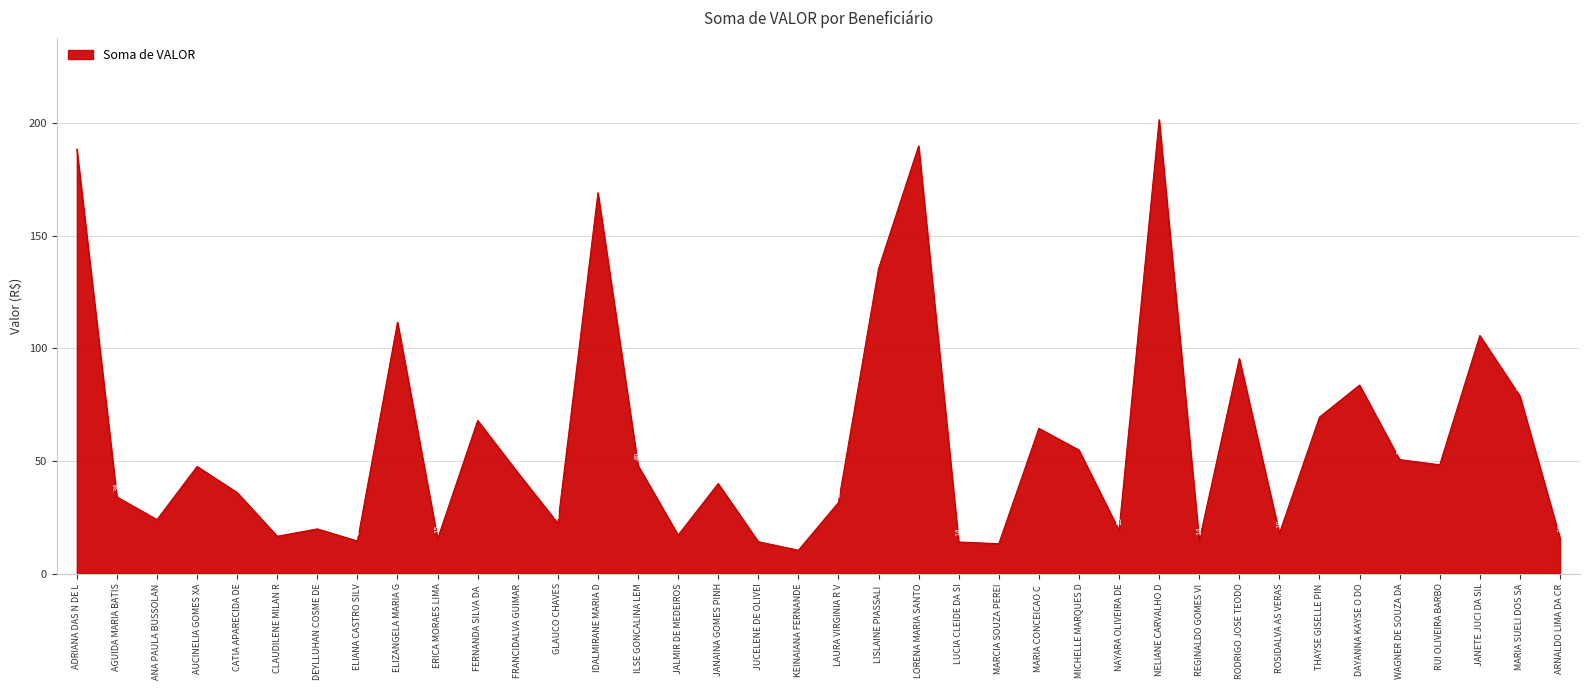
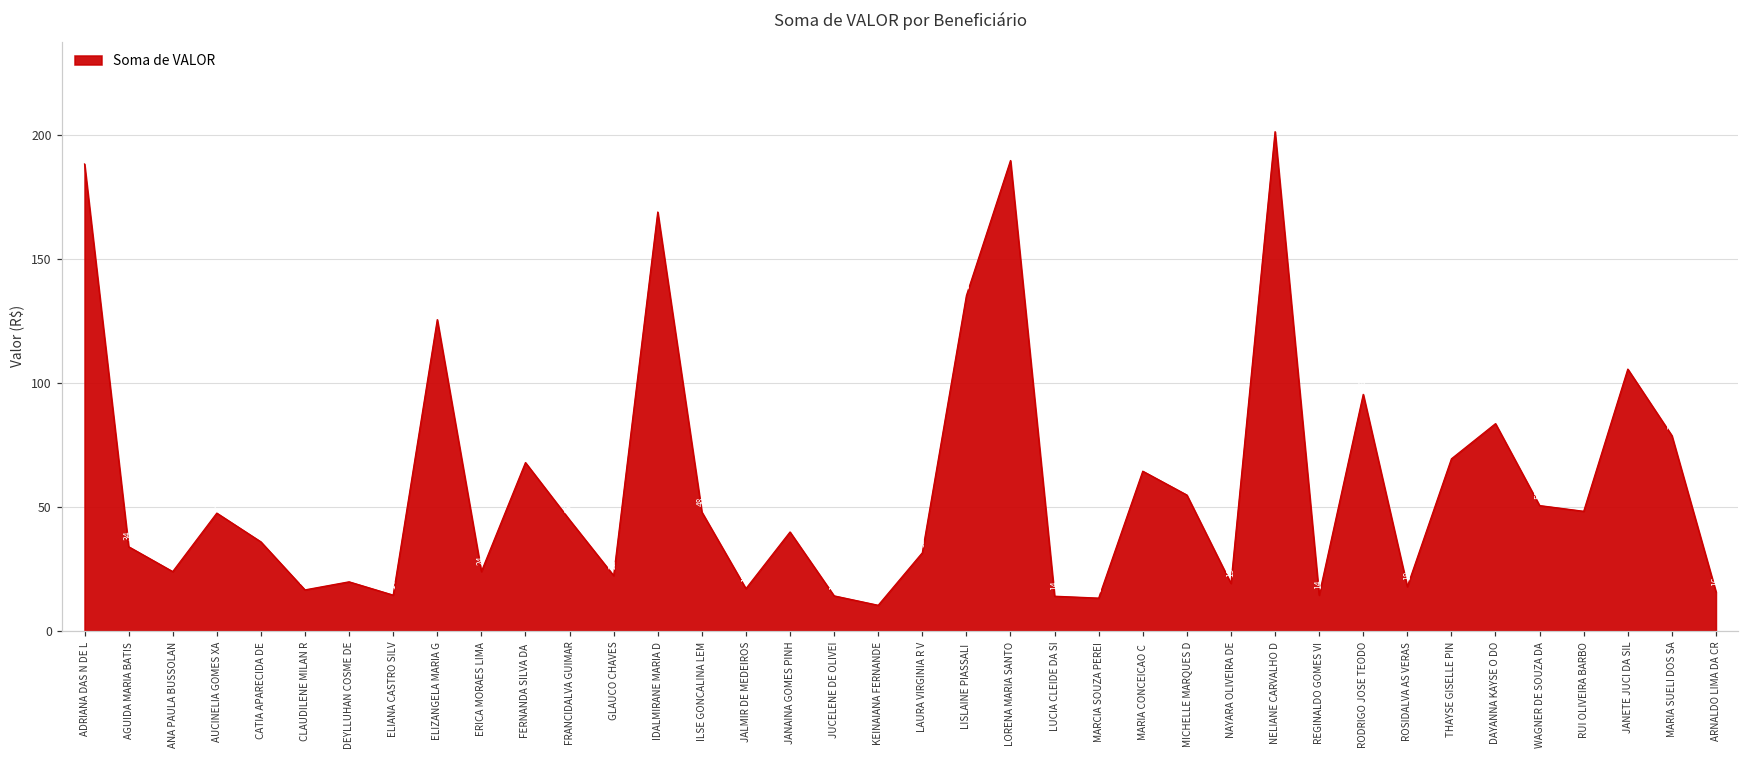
ELIZANGELA MARIA G: 112 -> 126
ERICA MORAES LIMA: 15 -> 24
